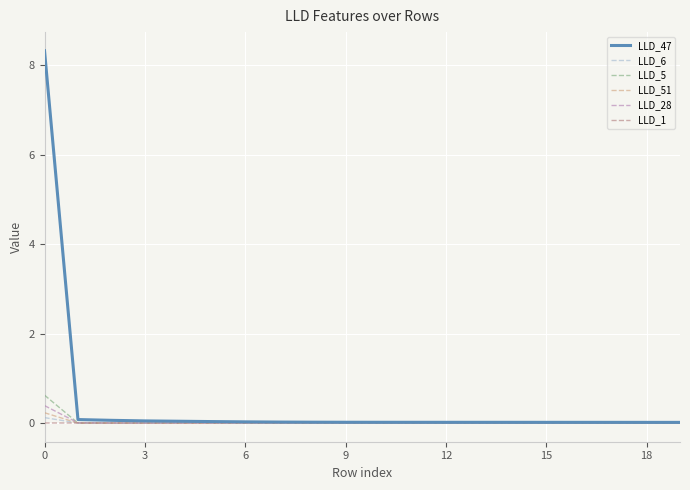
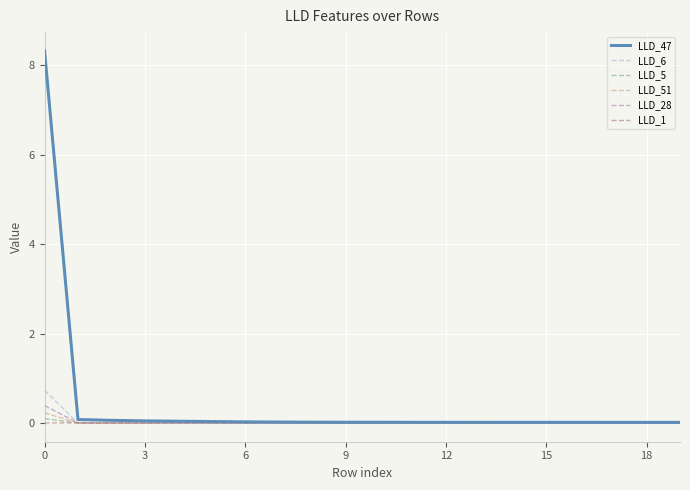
LLD_6, 0: 0.1 -> 0.7
LLD_5, 0: 0.6 -> 0.1
